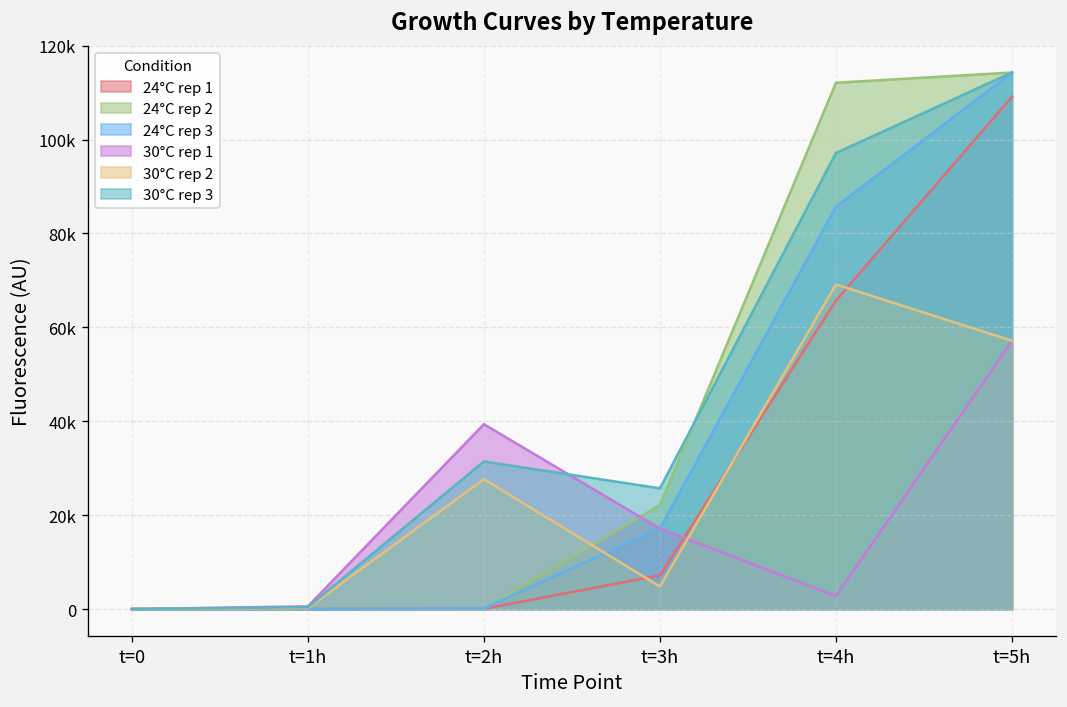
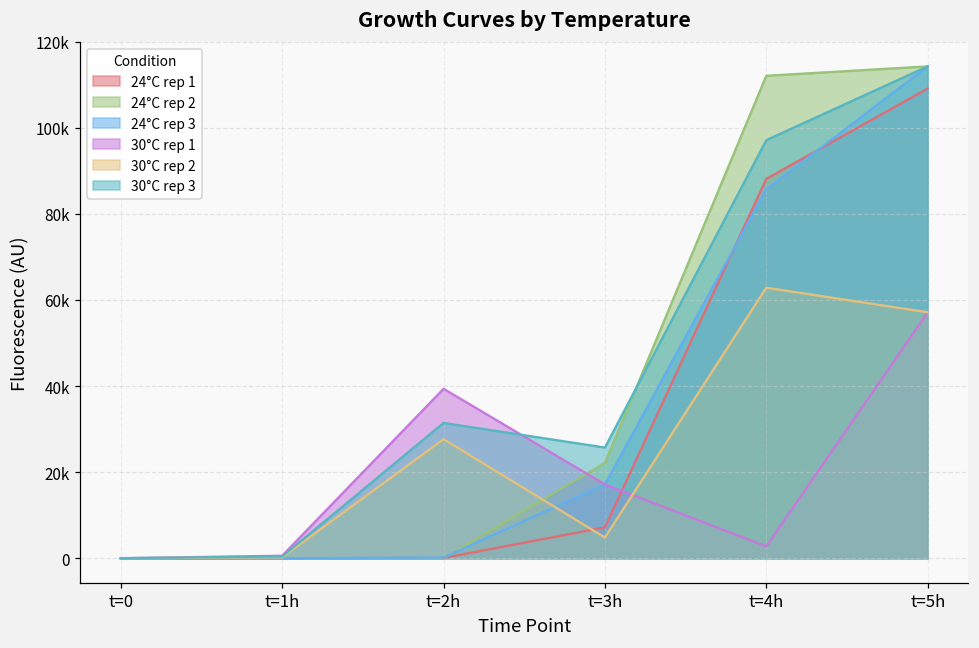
24°C rep 1, t=4h: 66000 -> 88000
30°C rep 2, t=4h: 69000 -> 63000
